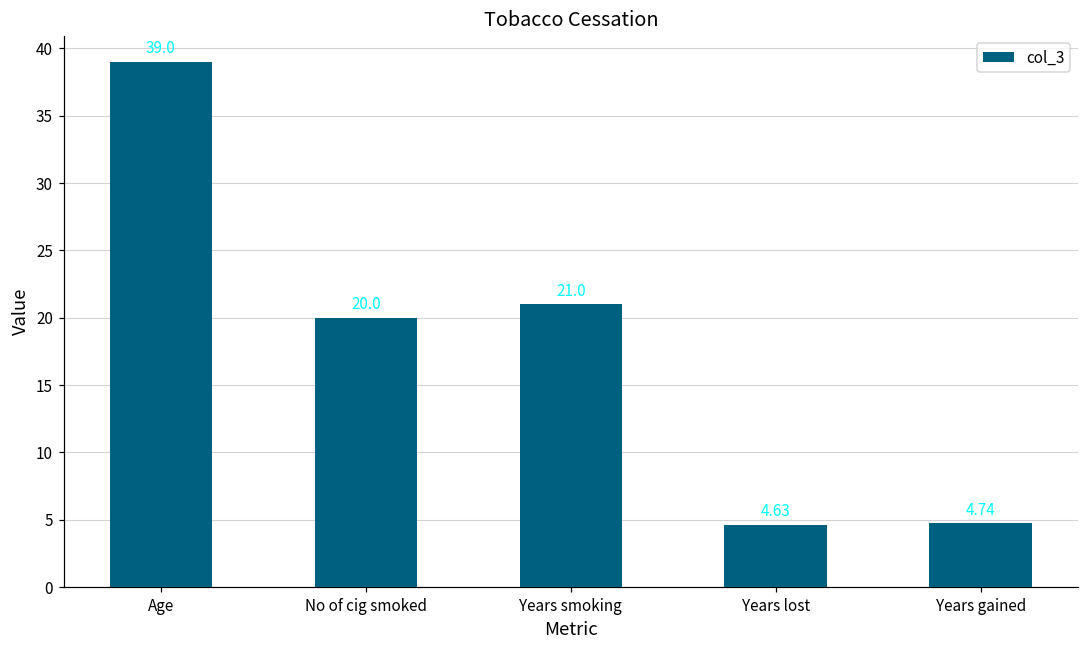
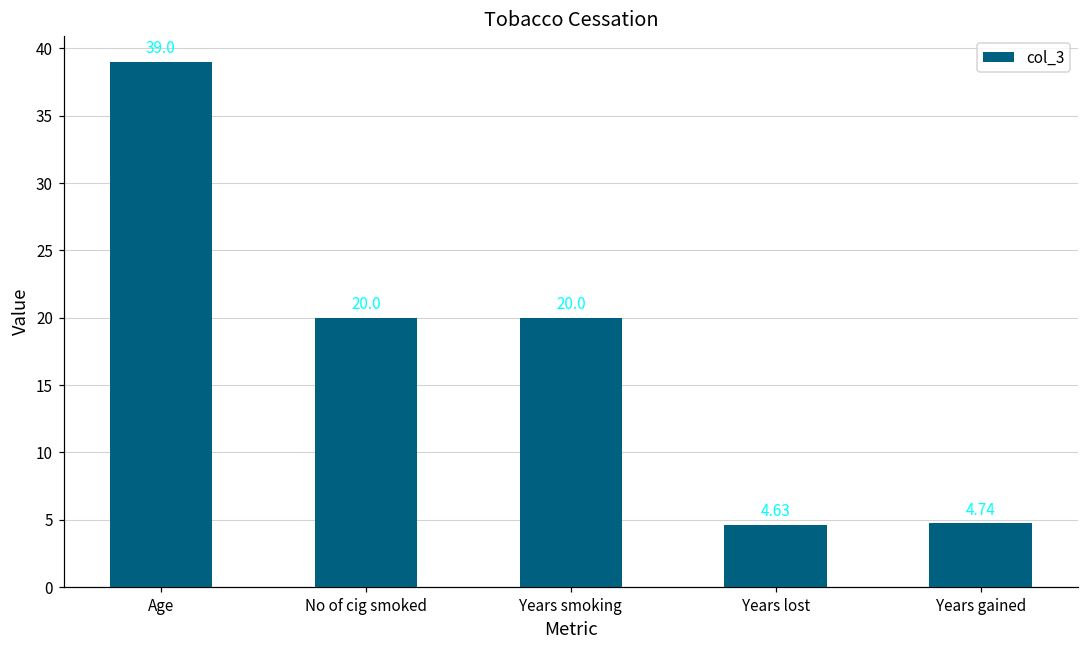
Years smoking: 21.0 -> 20.0
